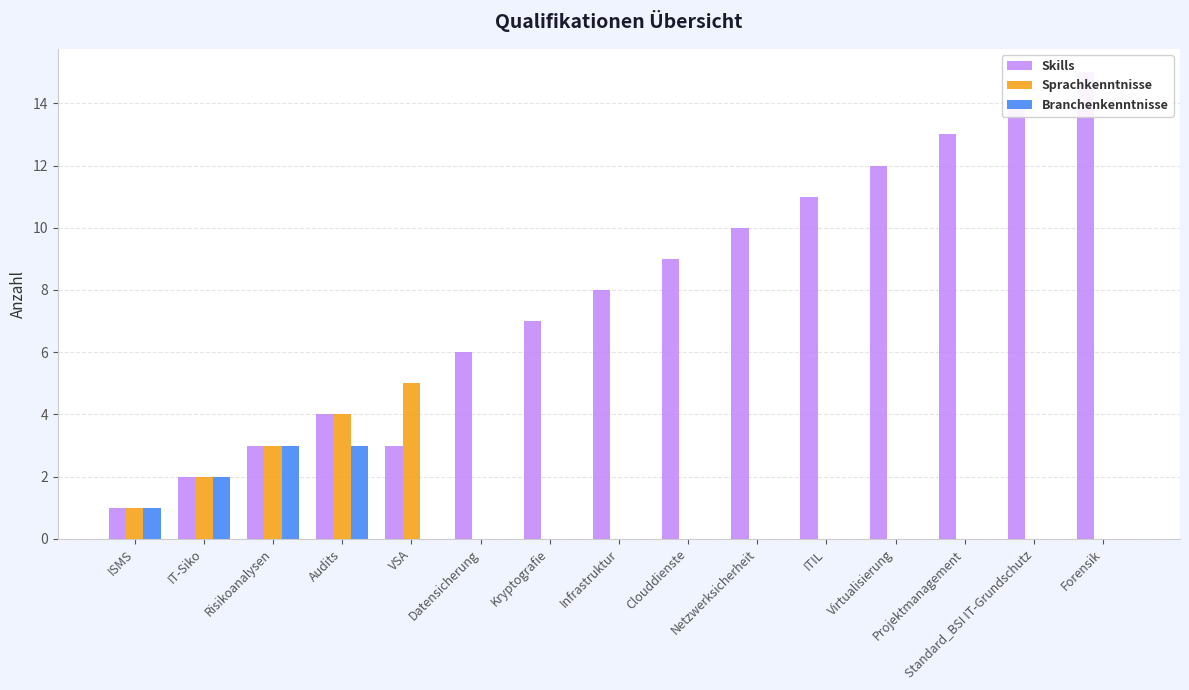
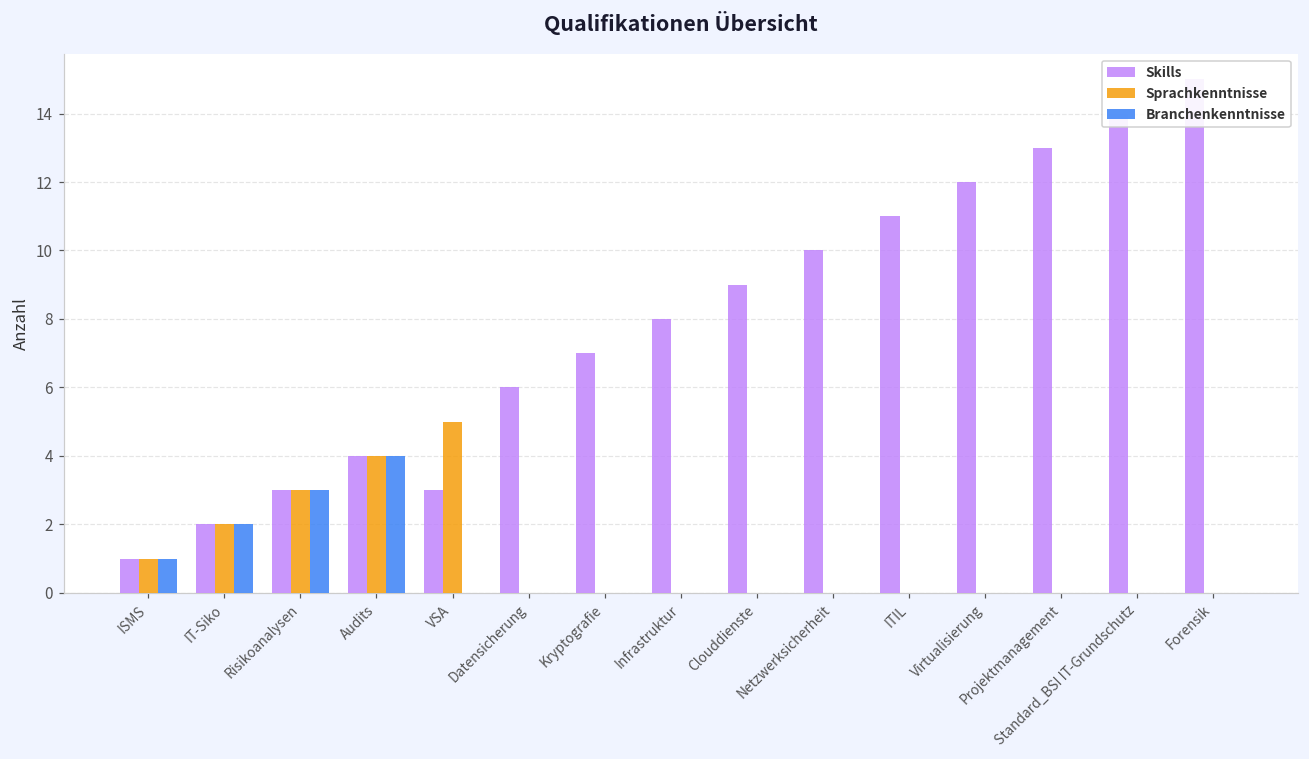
Branchenkenntnisse, Audits: 3 -> 4
